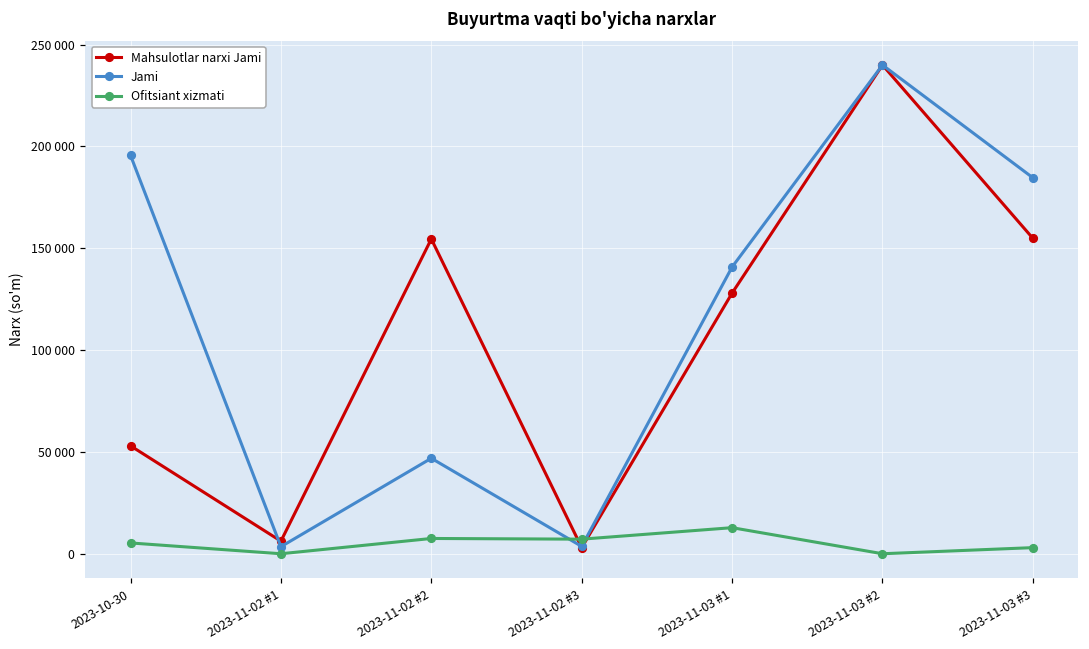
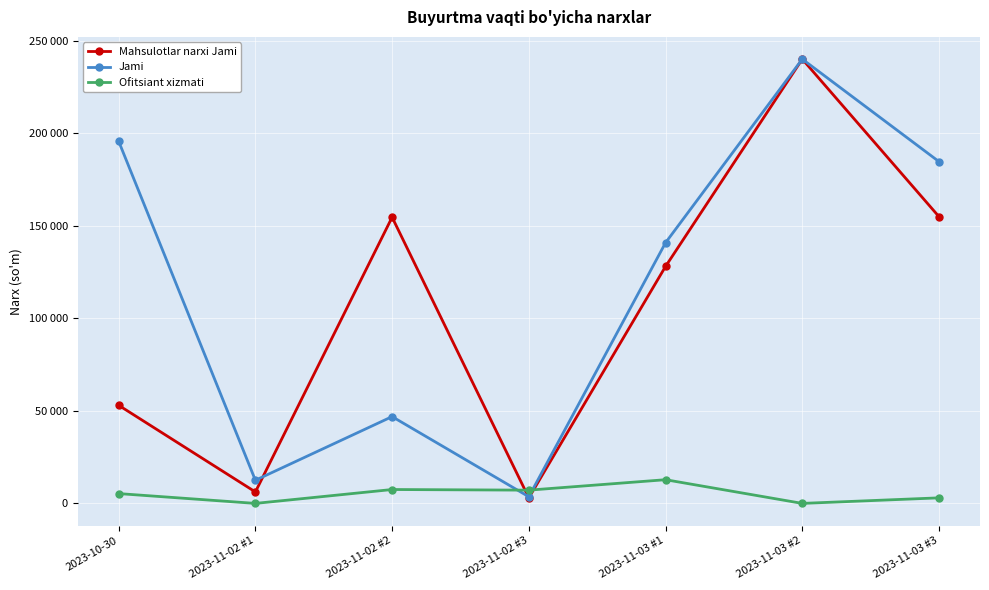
Jami, 2023-11-02 #1: 3000 -> 13000
